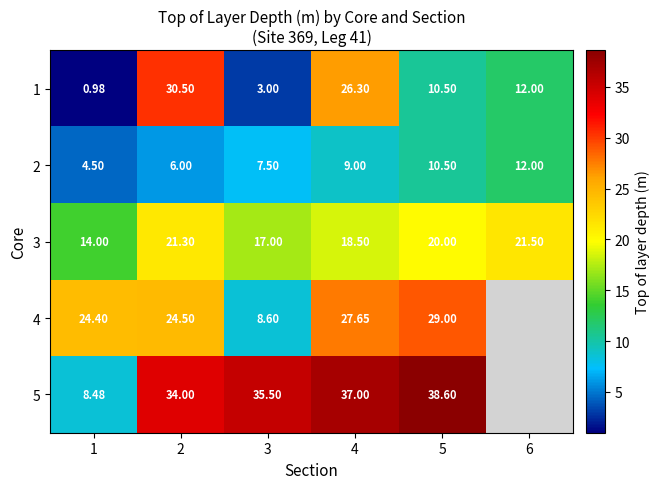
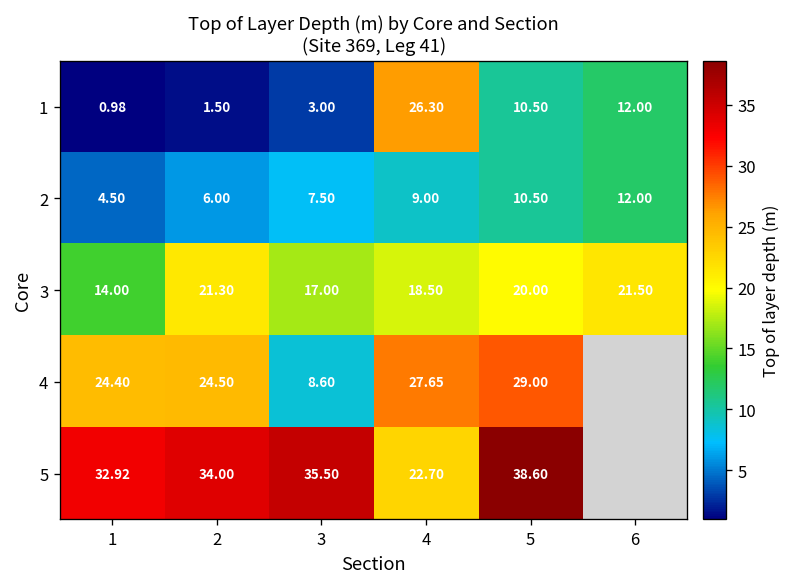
1, 2: 30.50 -> 1.50
5, 1: 8.48 -> 32.92
5, 4: 37.00 -> 22.70
